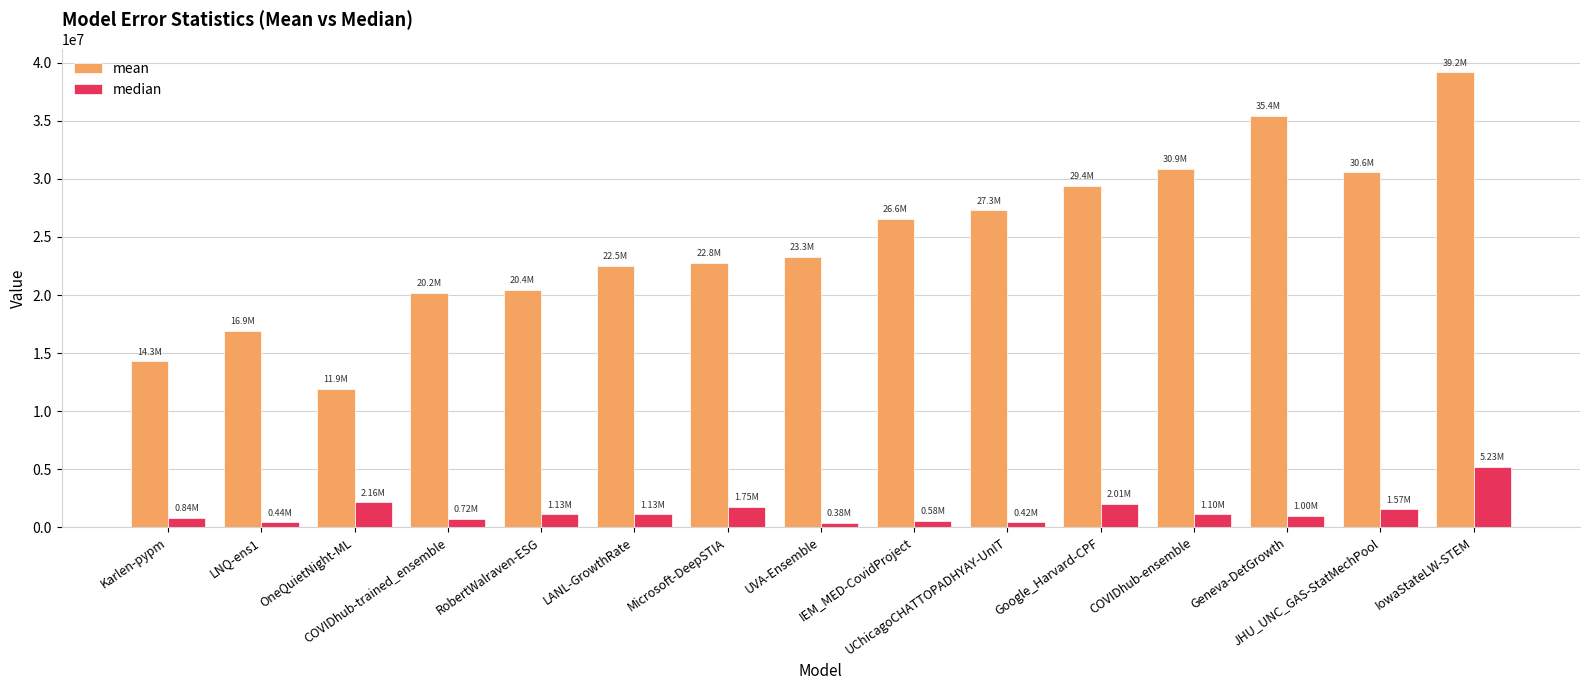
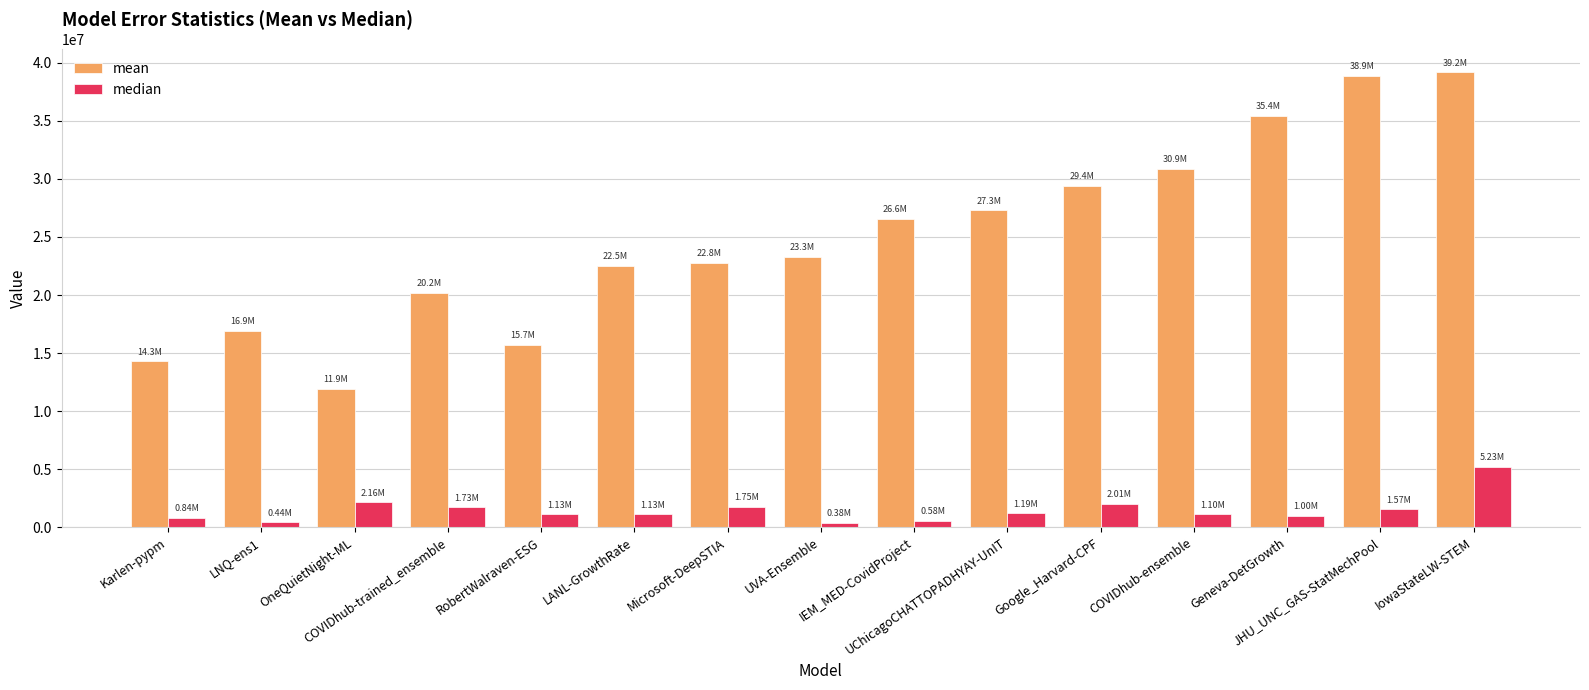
median, COVIDhub-trained_ensemble: 0.72M -> 1.73M
mean, RobertWalraven-ESG: 20.4M -> 15.7M
median, UChicagoCHATTOPADHYAY-UnIT: 0.42M -> 1.19M
mean, JHU_UNC_GAS-StatMechPool: 30.6M -> 38.9M
